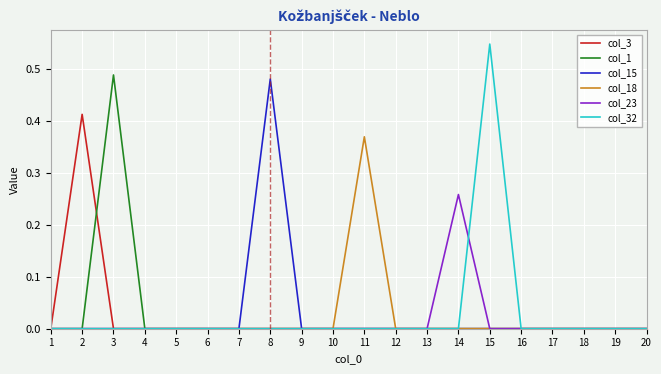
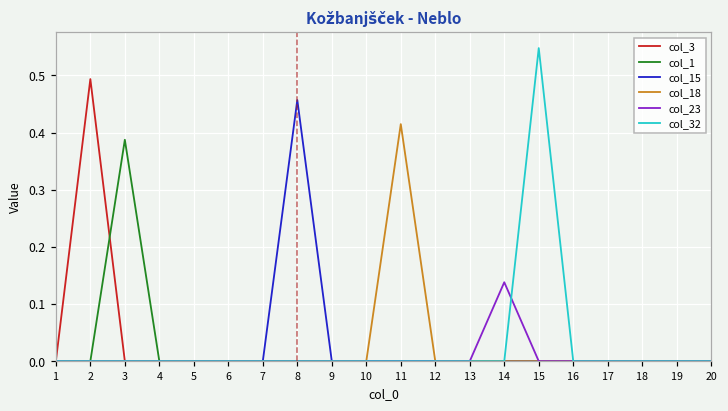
col_3, 2: 0.41 -> 0.49
col_1, 3: 0.49 -> 0.39
col_15, 8: 0.48 -> 0.46
col_18, 11: 0.37 -> 0.41
col_23, 14: 0.26 -> 0.14
